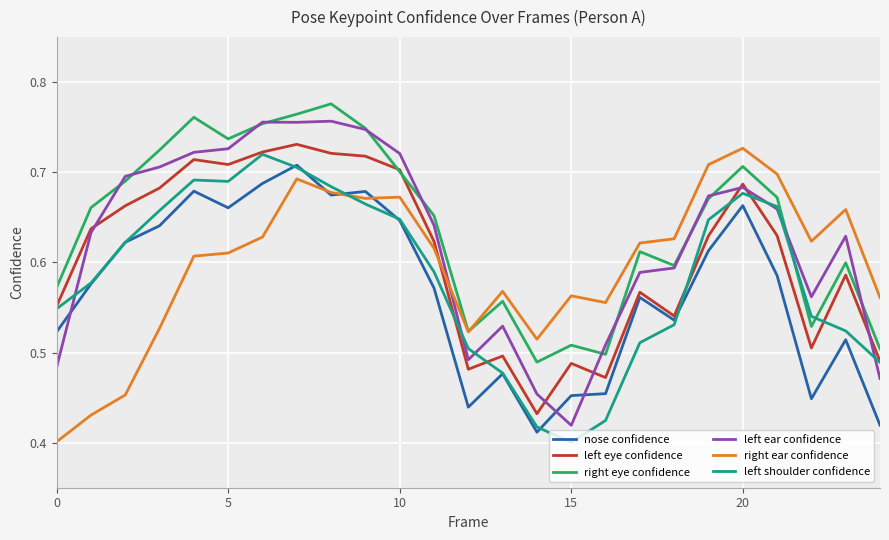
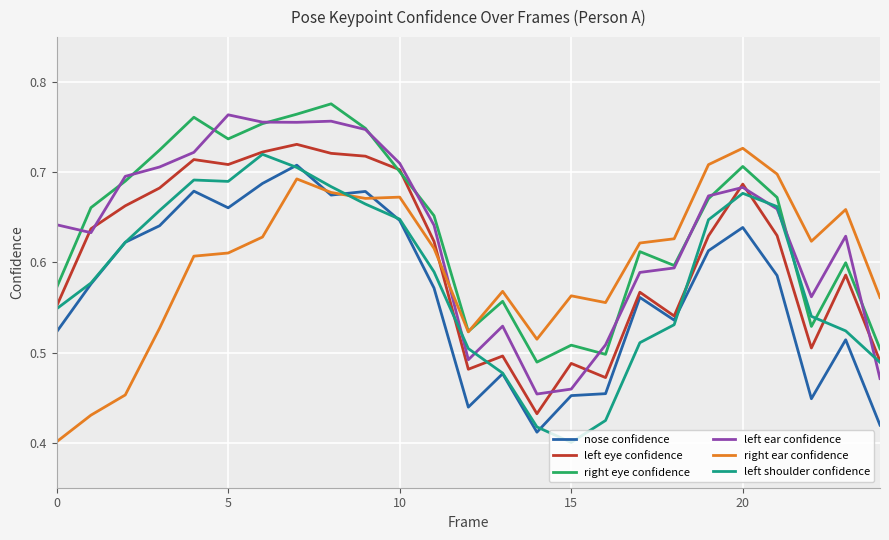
left ear confidence, 0: 0.48 -> 0.64
left ear confidence, 5: 0.73 -> 0.76
left ear confidence, 10: 0.72 -> 0.71
left ear confidence, 15: 0.42 -> 0.46
nose confidence, 20: 0.66 -> 0.64
